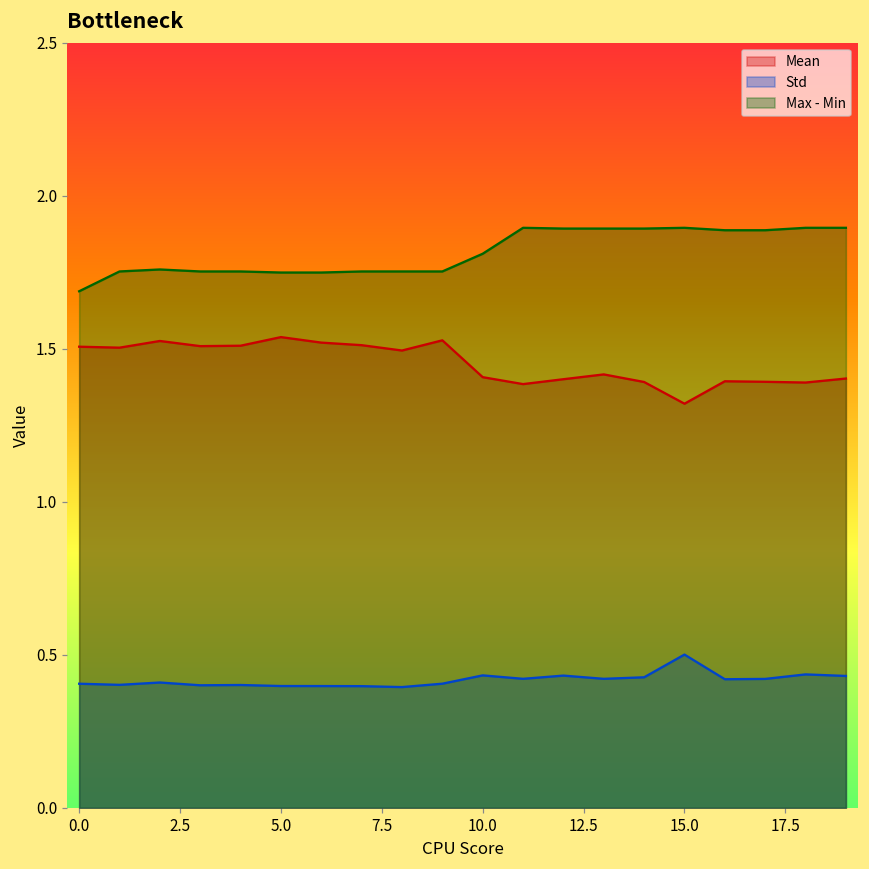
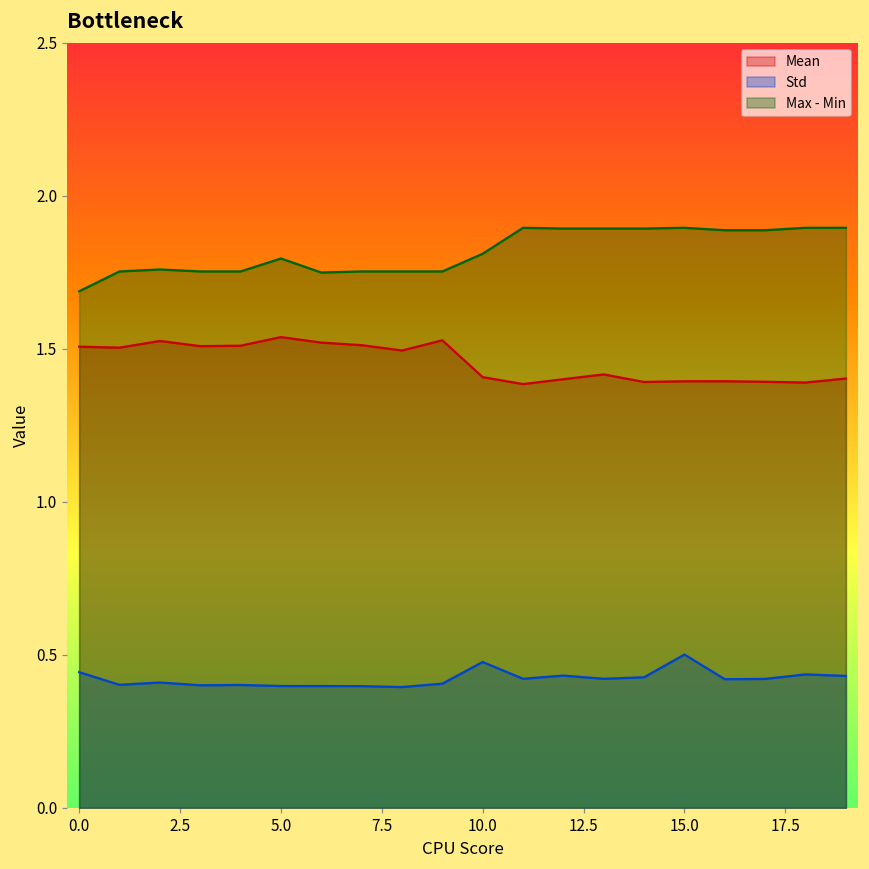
Std, 0.0: 0.41 -> 0.44
Max - Min, 5.0: 1.75 -> 1.80
Std, 10.0: 0.43 -> 0.48
Mean, 15.0: 1.32 -> 1.39
